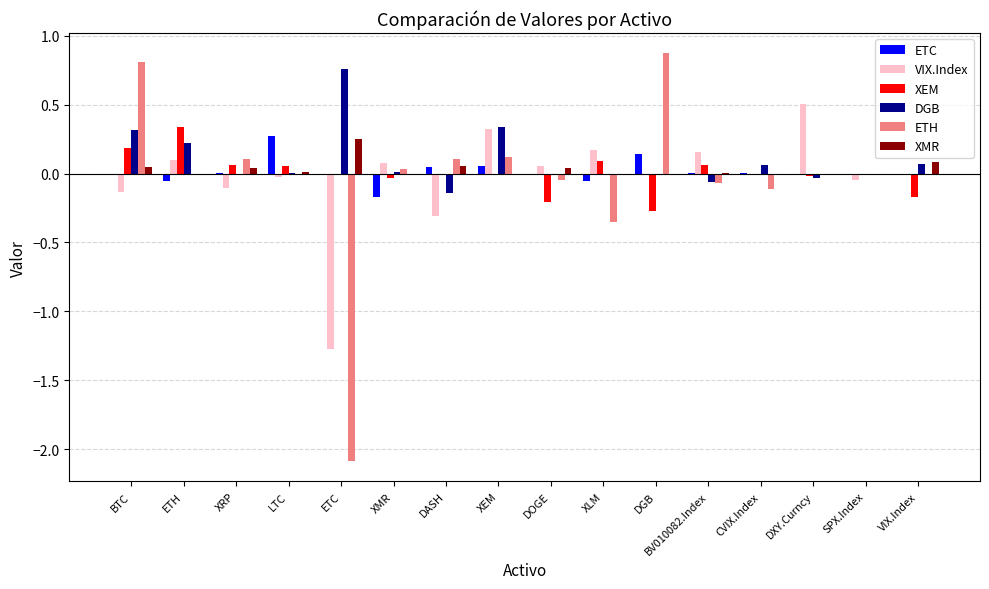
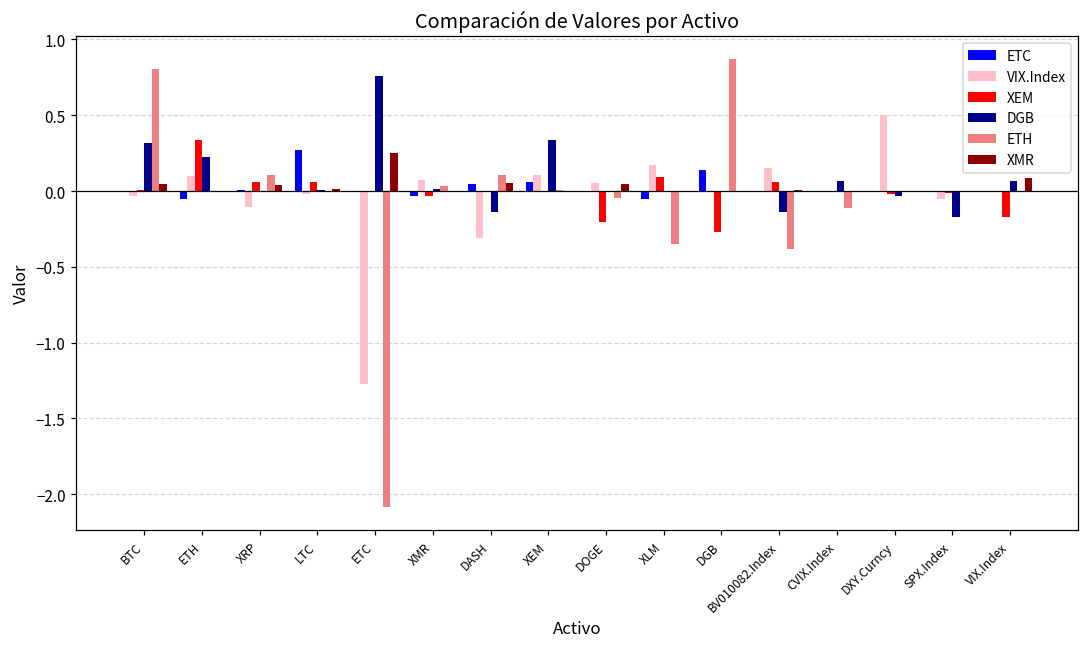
VIX.Index, BTC: -0.13 -> -0.03
XEM, BTC: 0.19 -> 0.00
ETC, XMR: -0.17 -> -0.03
VIX.Index, XEM: 0.33 -> 0.11
ETH, XEM: 0.12 -> 0.01
DGB, BV010082.Index: -0.06 -> -0.14
ETH, BV010082.Index: -0.07 -> -0.38
DGB, SPX.Index: -0.01 -> -0.17
